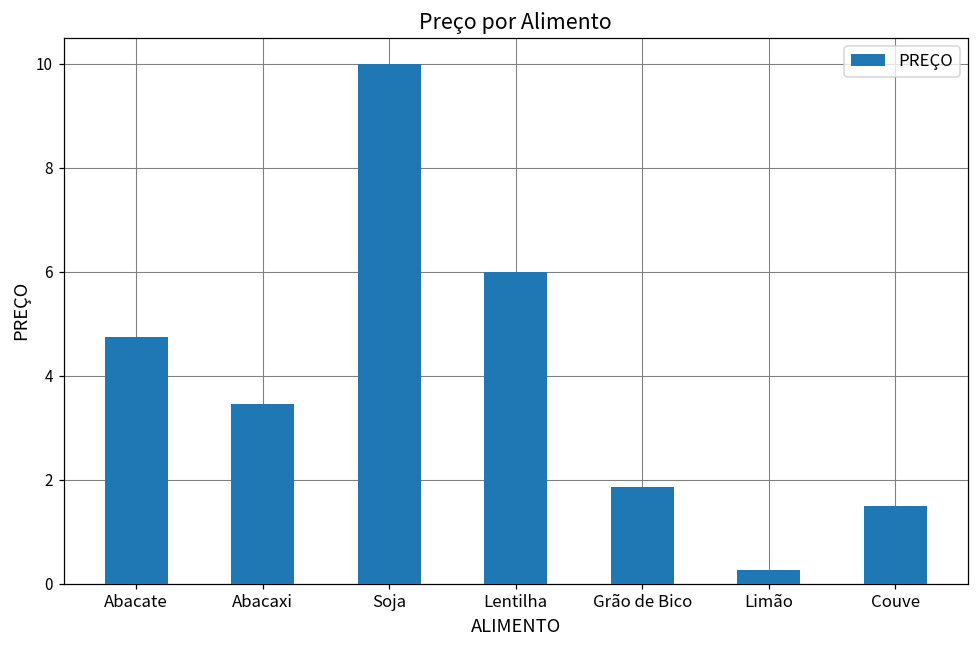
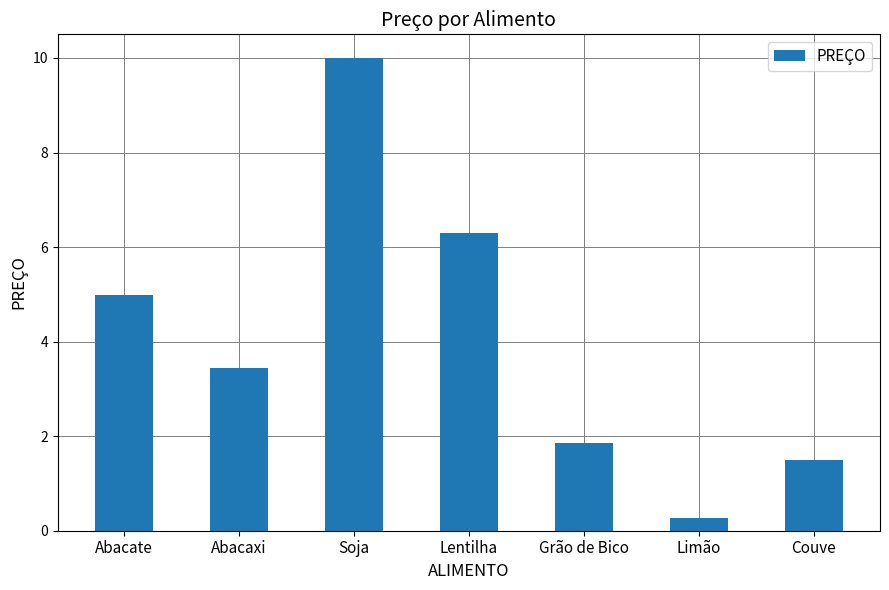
Abacate: 4.7 -> 5.0
Lentilha: 6.0 -> 6.3
